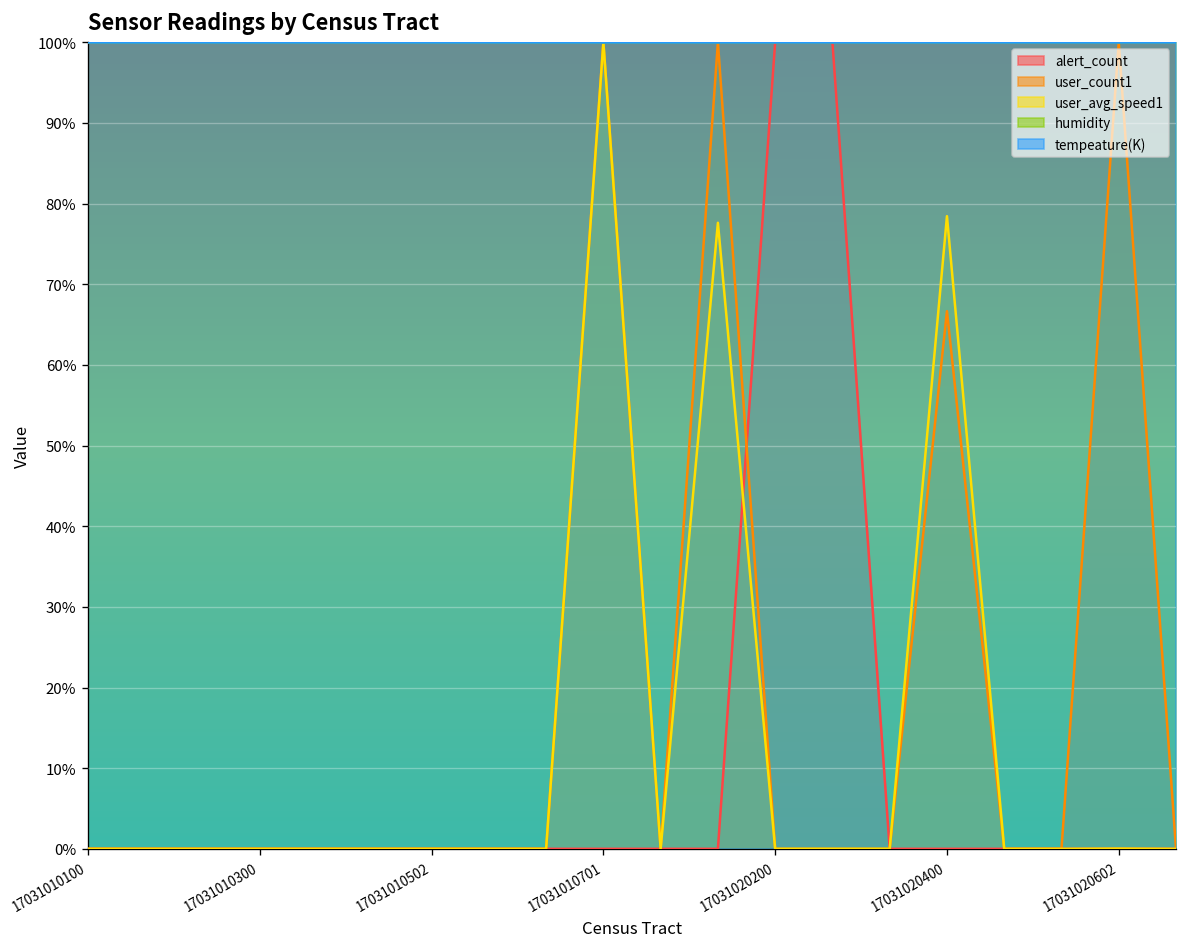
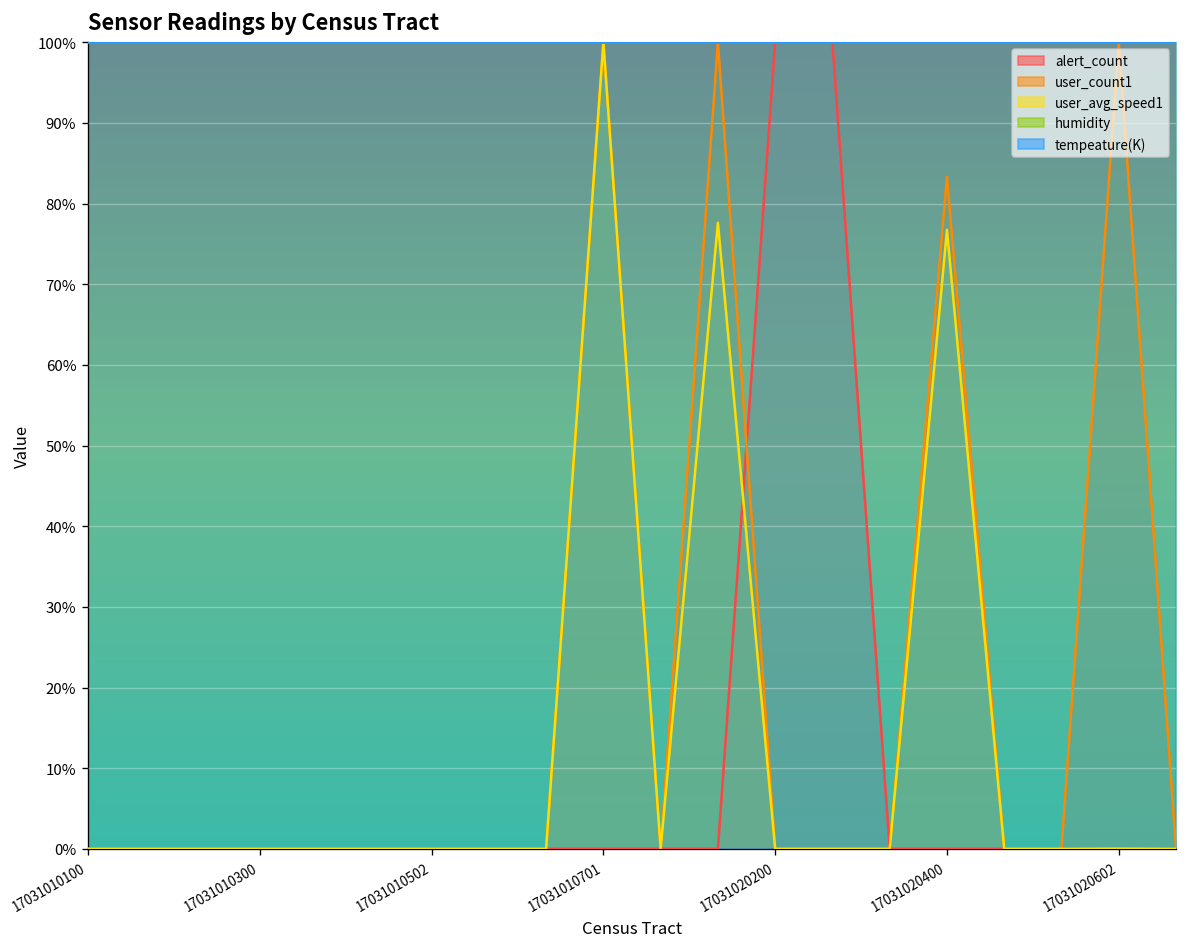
user_count1, 17031020400: 67% -> 83%
user_avg_speed1, 17031020400: 78% -> 77%
